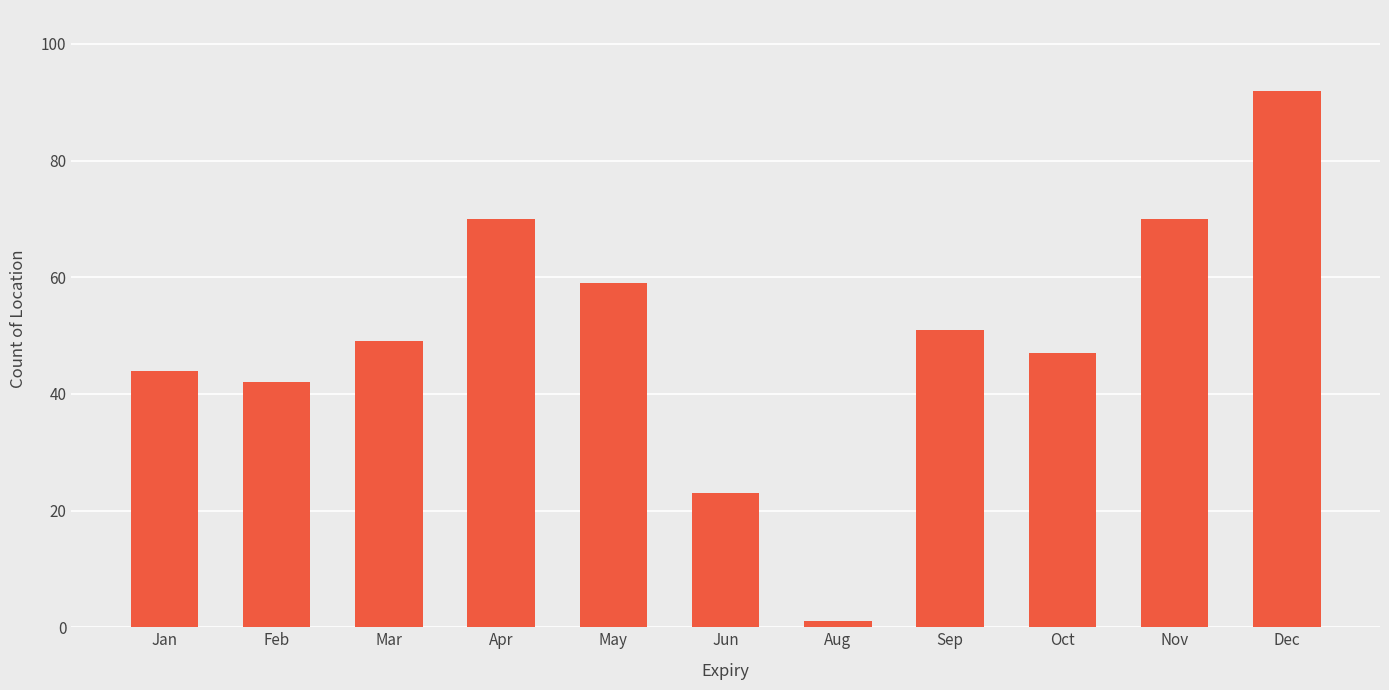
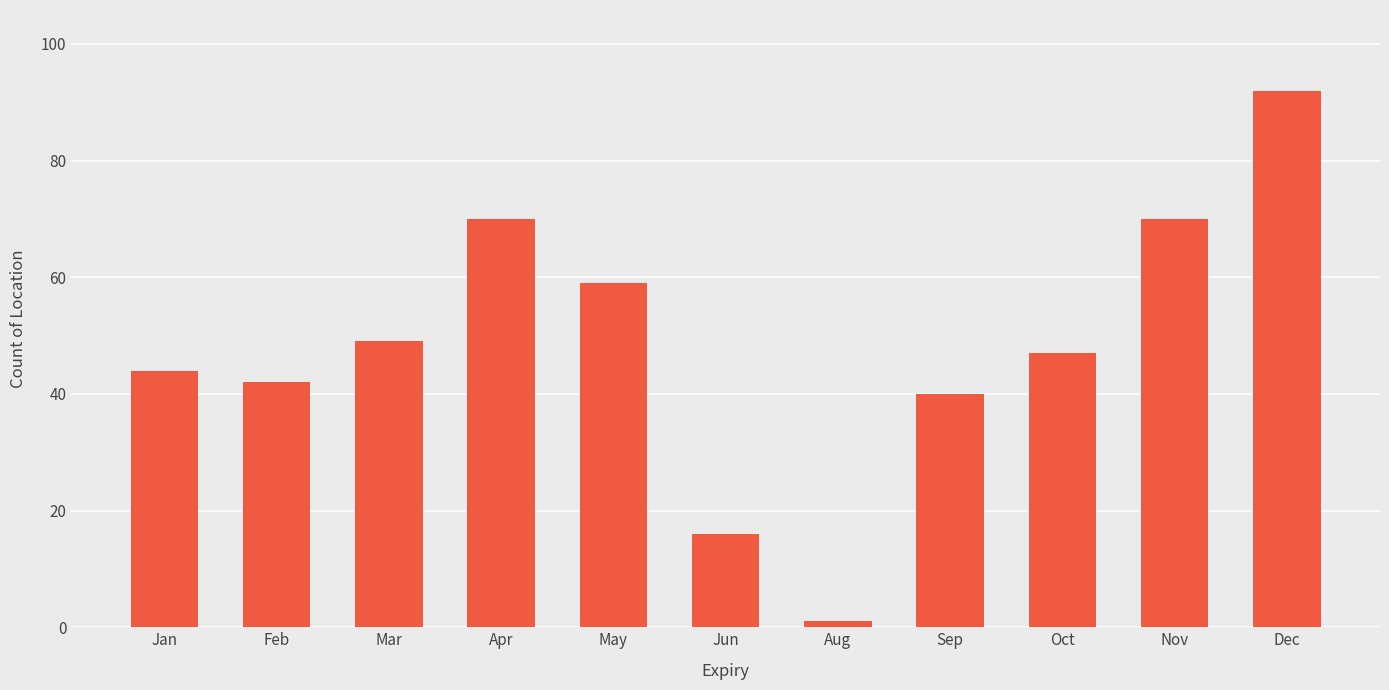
Jun: 23 -> 16
Sep: 51 -> 40
